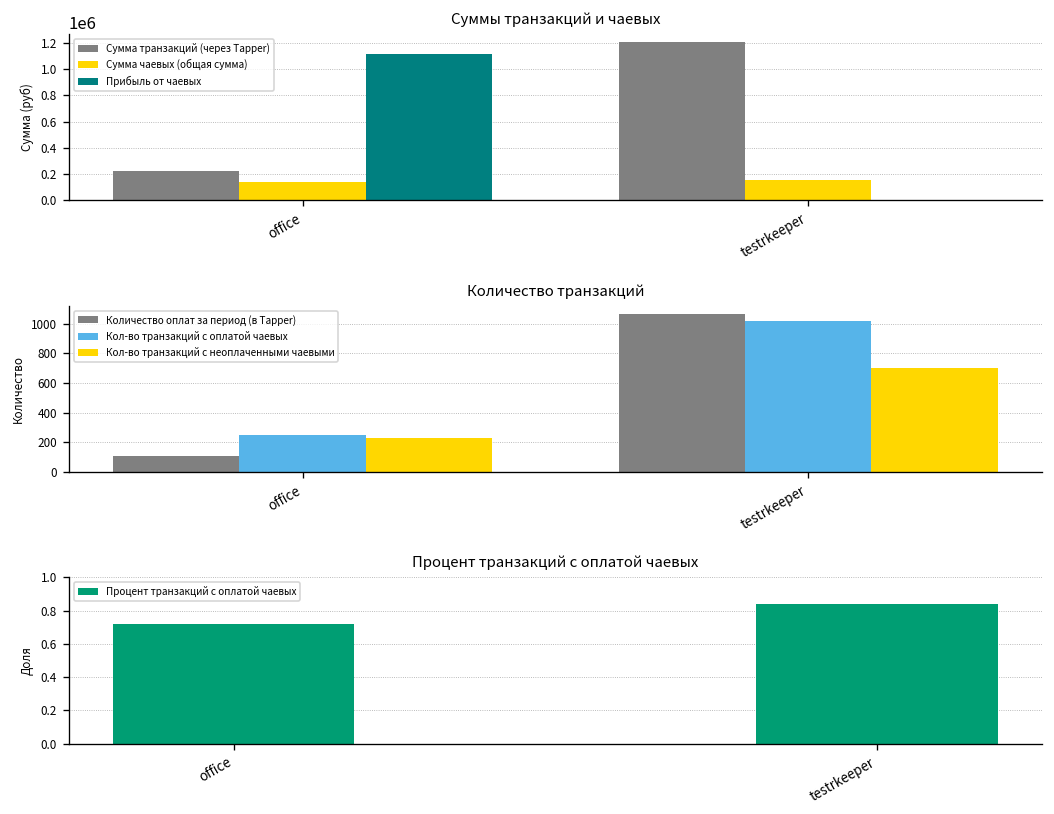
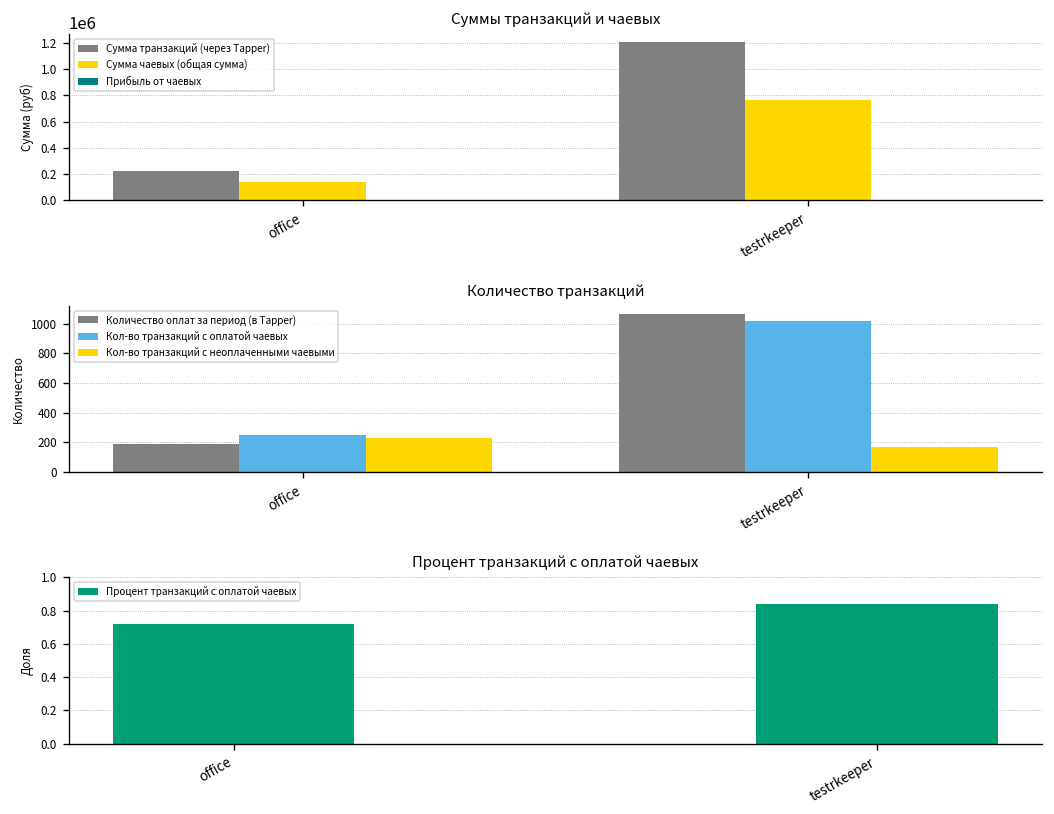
Суммы транзакций и чаевых, Прибыль от чаевых, office: 1120000 -> 0
Суммы транзакций и чаевых, Сумма чаевых (общая сумма), testrkeeper: 150000 -> 760000
Количество транзакций, Количество оплат за период (в Tapper), office: 110 -> 190
Количество транзакций, Кол-во транзакций с неоплаченными чаевыми, testrkeeper: 700 -> 170
